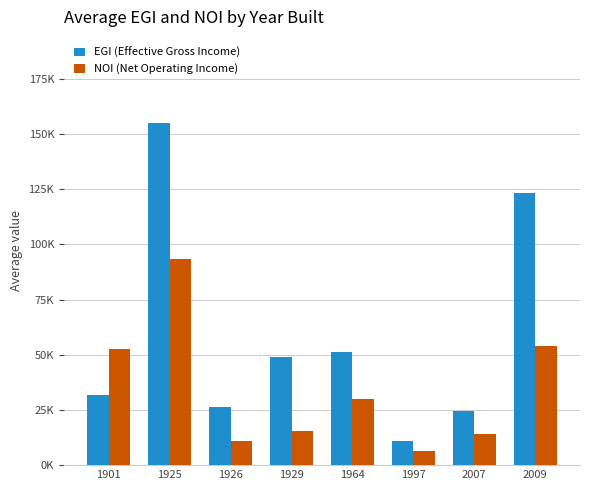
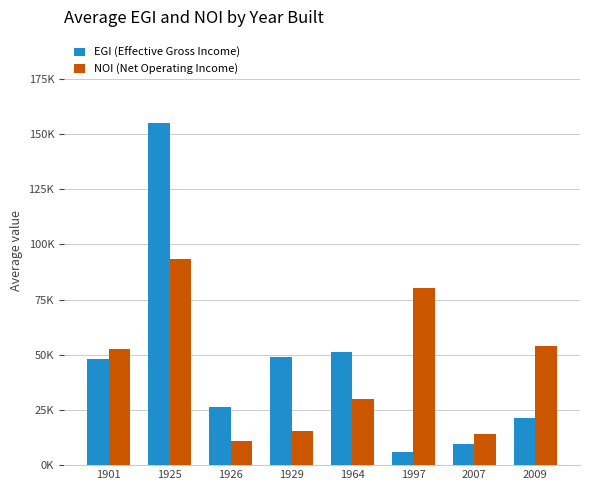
EGI (Effective Gross Income), 1901: 32000 -> 48000
EGI (Effective Gross Income), 1997: 11000 -> 6000
NOI (Net Operating Income), 1997: 6000 -> 80000
EGI (Effective Gross Income), 2007: 24000 -> 10000
EGI (Effective Gross Income), 2009: 123000 -> 21000
